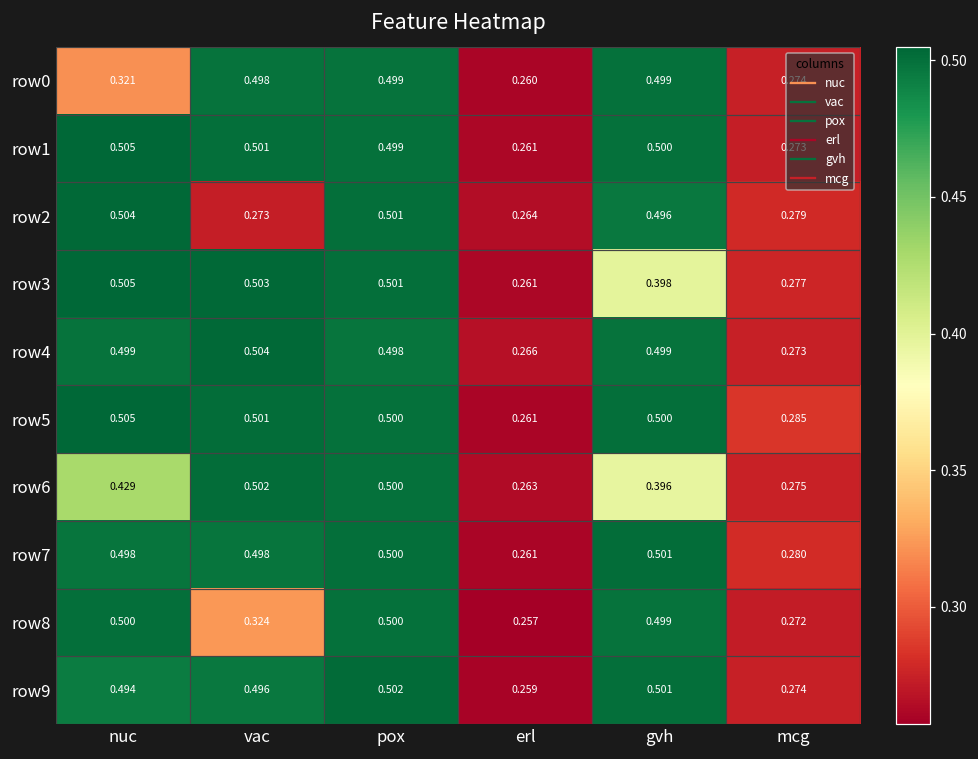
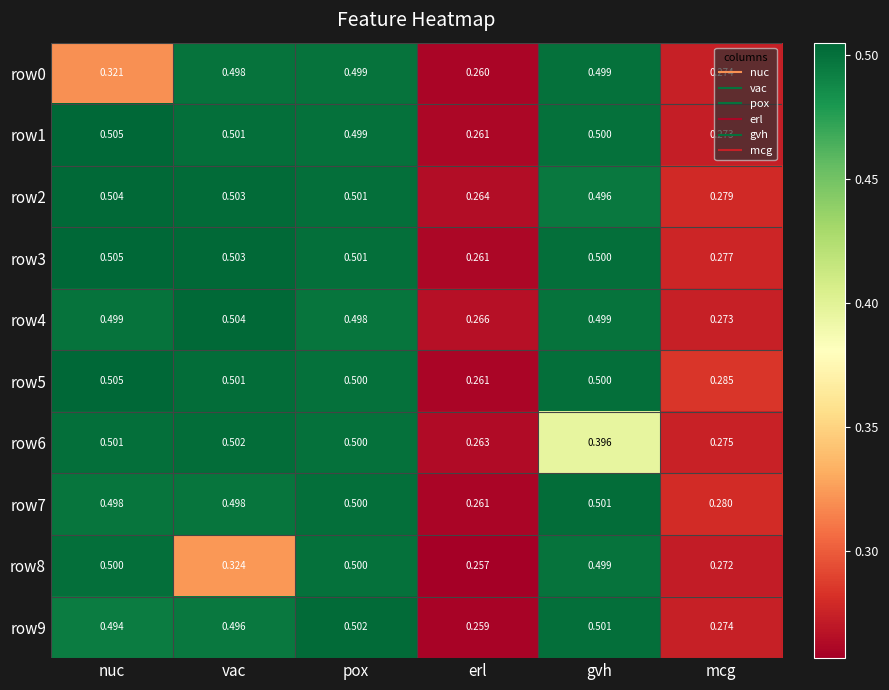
row2, vac: 0.273 -> 0.503
row3, gvh: 0.398 -> 0.500
row6, nuc: 0.429 -> 0.501
